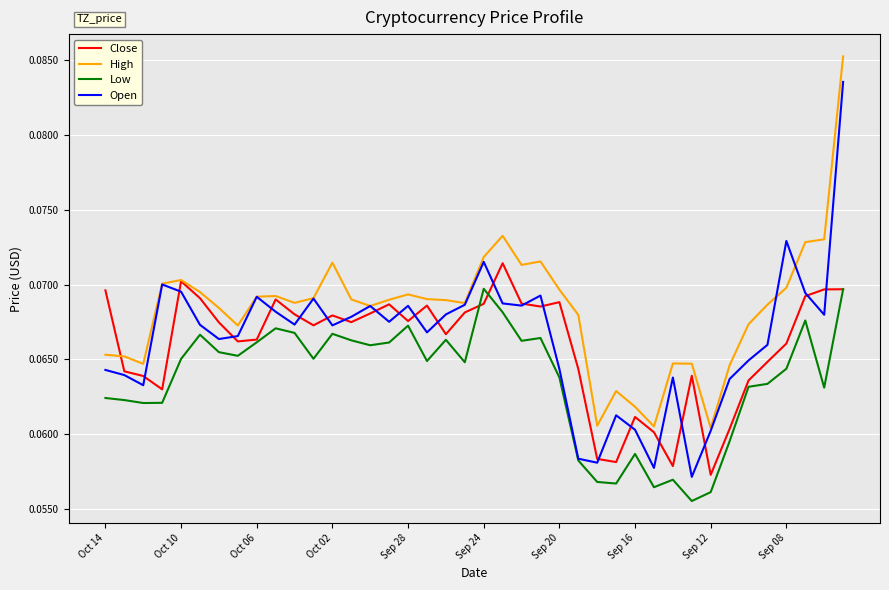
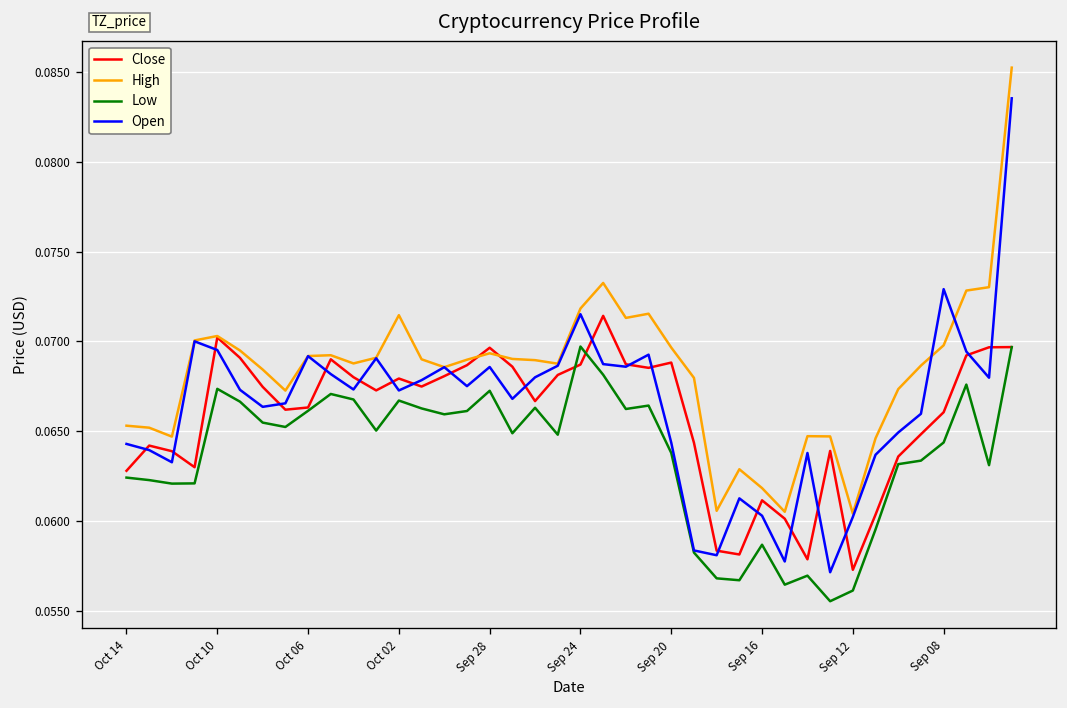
Close, Oct 14: 0.0696 -> 0.0628
Low, Oct 10: 0.0650 -> 0.0674
Close, Sep 28: 0.0676 -> 0.0696
